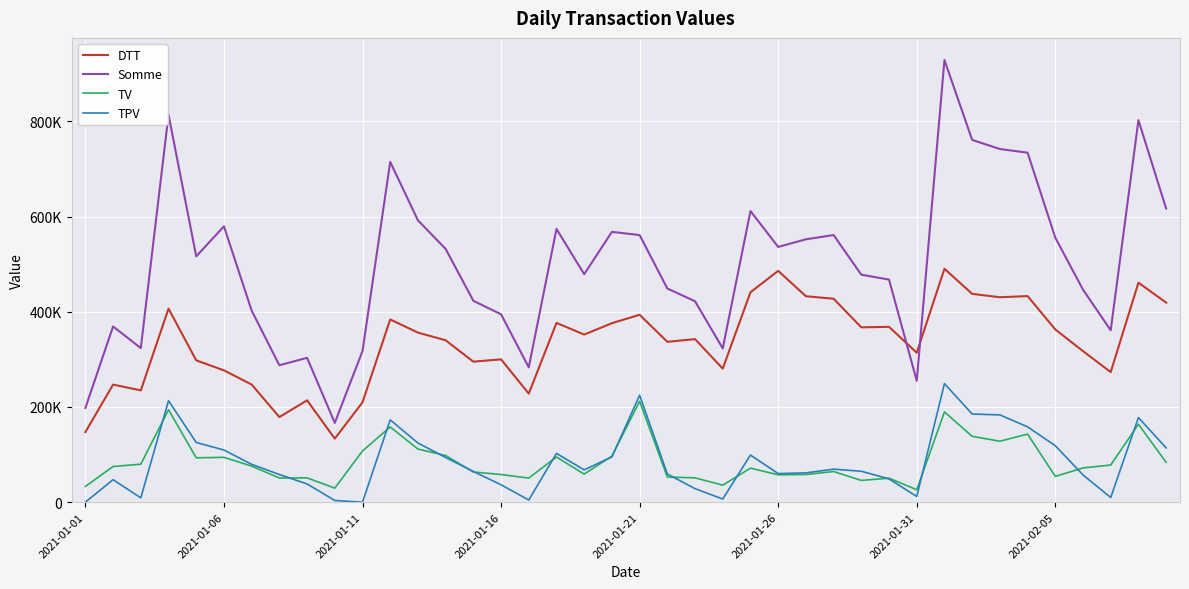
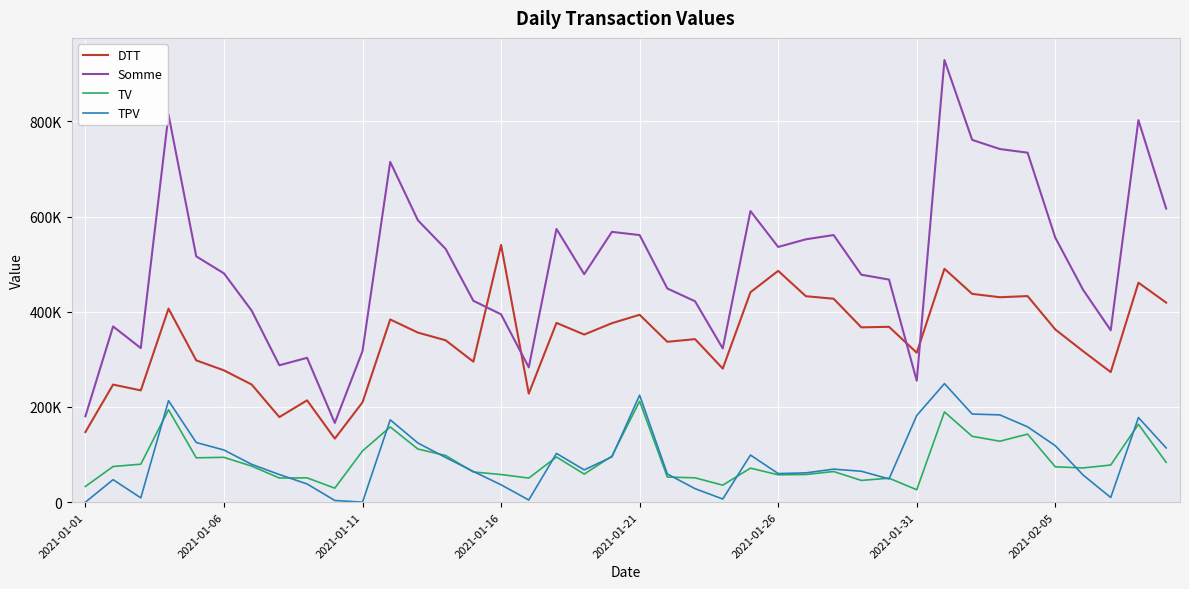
Somme, 2021-01-01: 200000 -> 180000
Somme, 2021-01-06: 580000 -> 480000
DTT, 2021-01-16: 300000 -> 540000
TPV, 2021-01-31: 10000 -> 180000
TV, 2021-02-05: 50000 -> 70000
